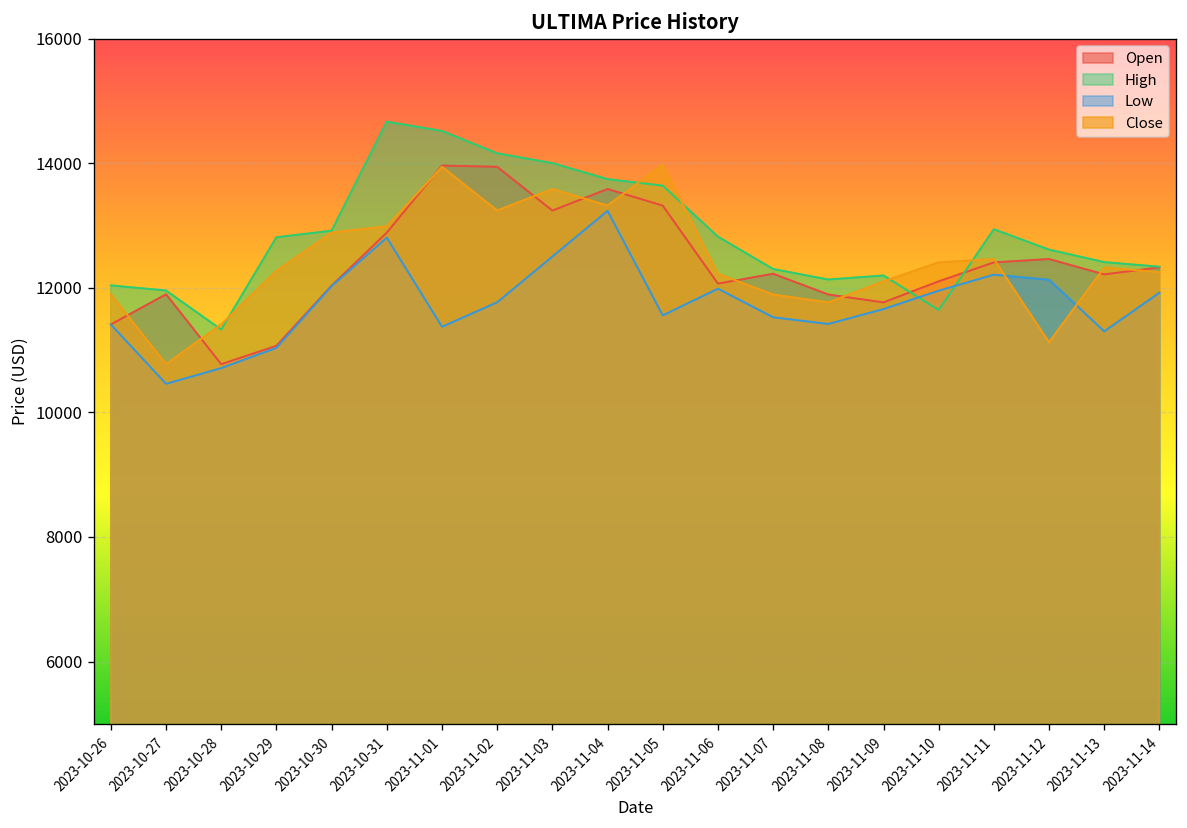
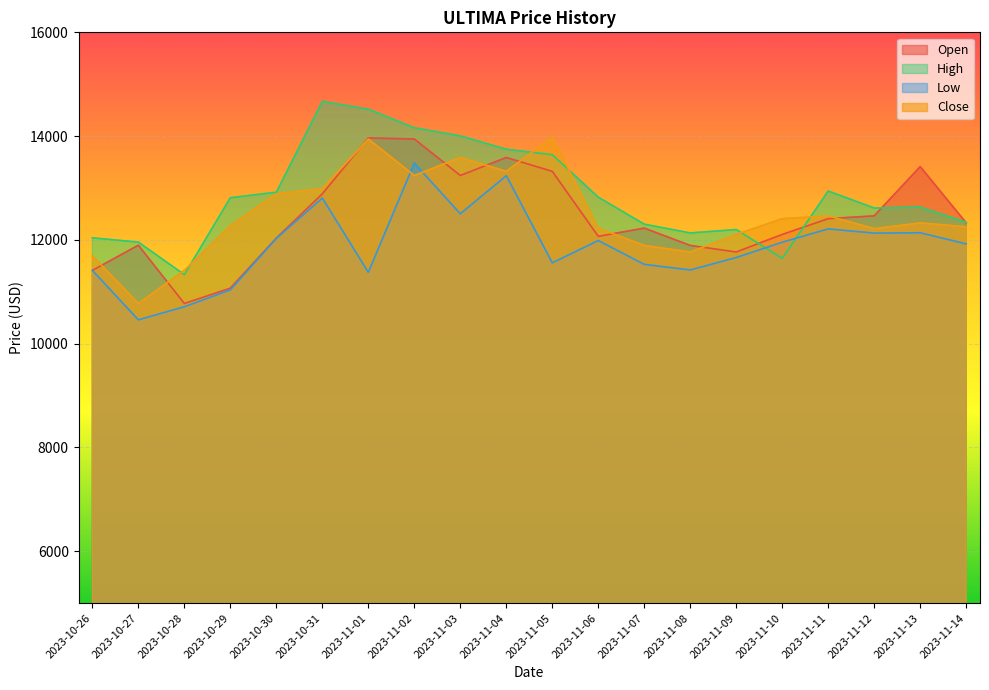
Close, 2023-10-26: 11900 -> 11700
Low, 2023-11-02: 11800 -> 13500
Close, 2023-11-12: 11100 -> 12200
Open, 2023-11-13: 12200 -> 13400
High, 2023-11-13: 12400 -> 12600
Low, 2023-11-13: 11300 -> 12100
